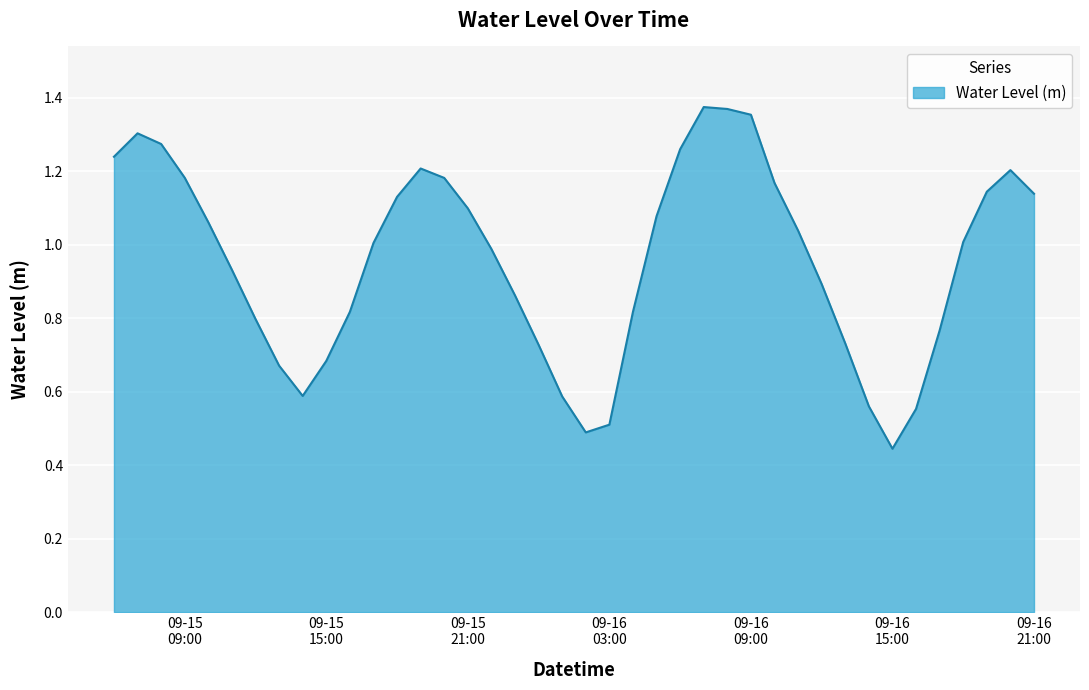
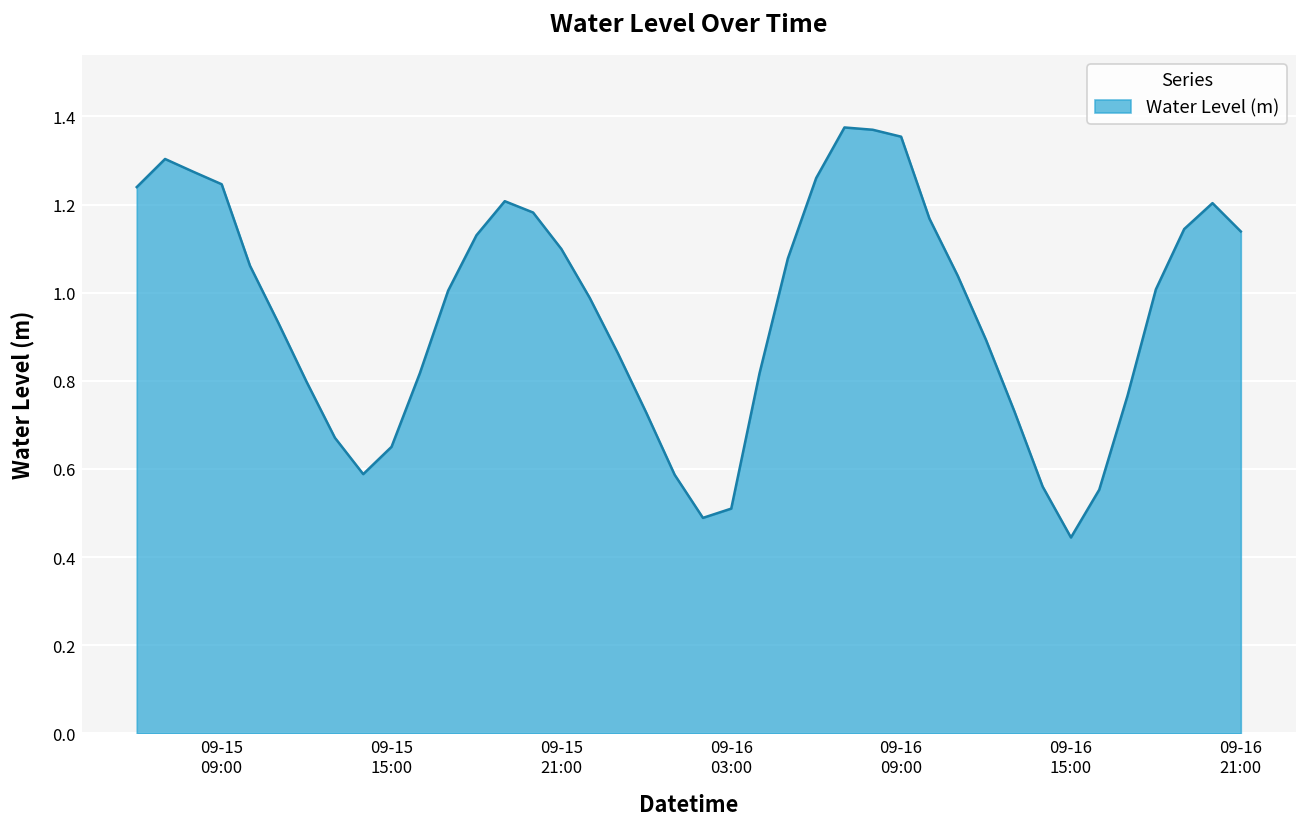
09-15 09:00: 1.18 -> 1.25
09-15 15:00: 0.68 -> 0.65
